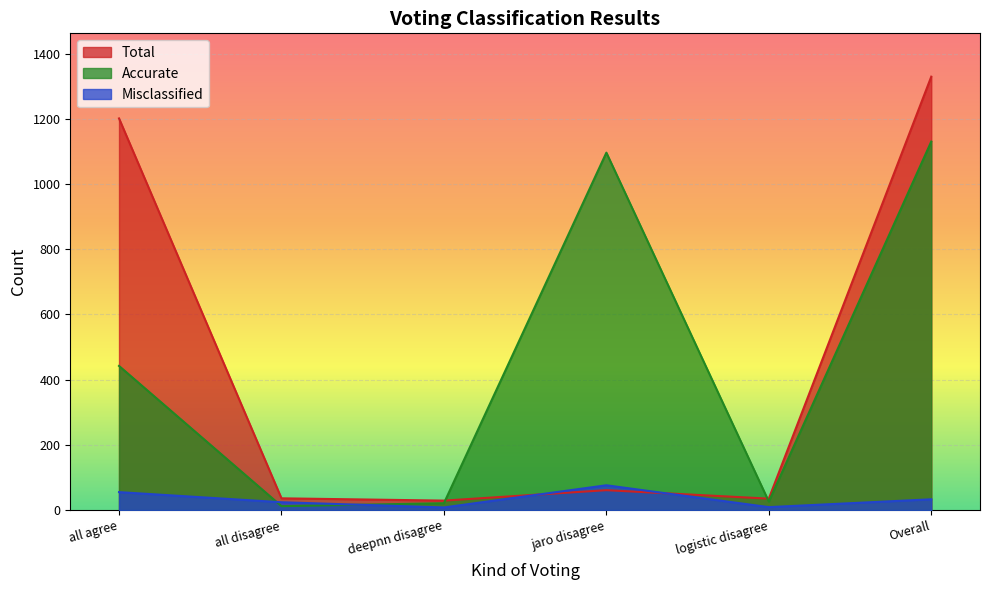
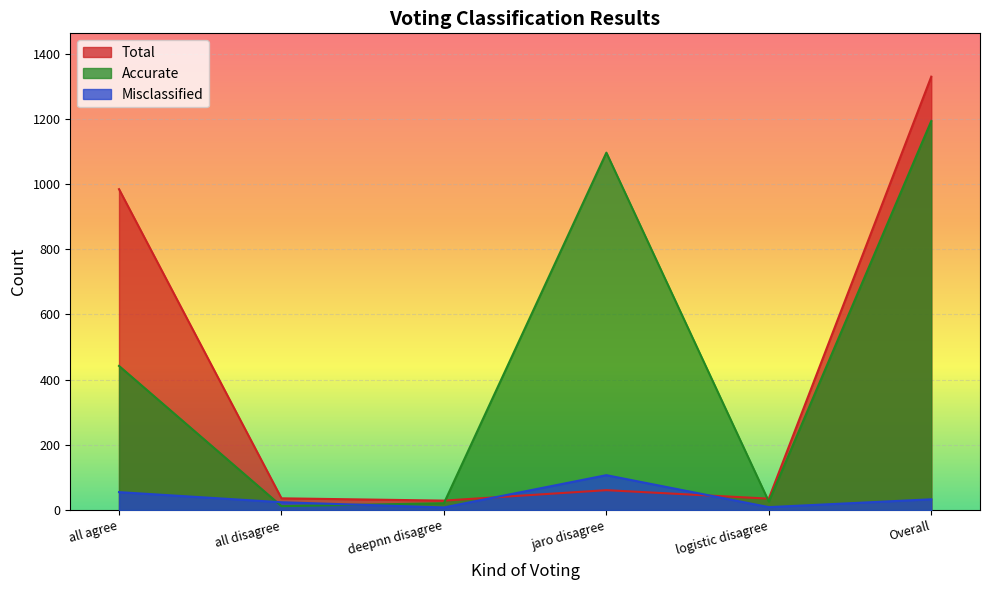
Total, all agree: 1200 -> 980
Misclassified, jaro disagree: 80 -> 110
Accurate, Overall: 1130 -> 1190
